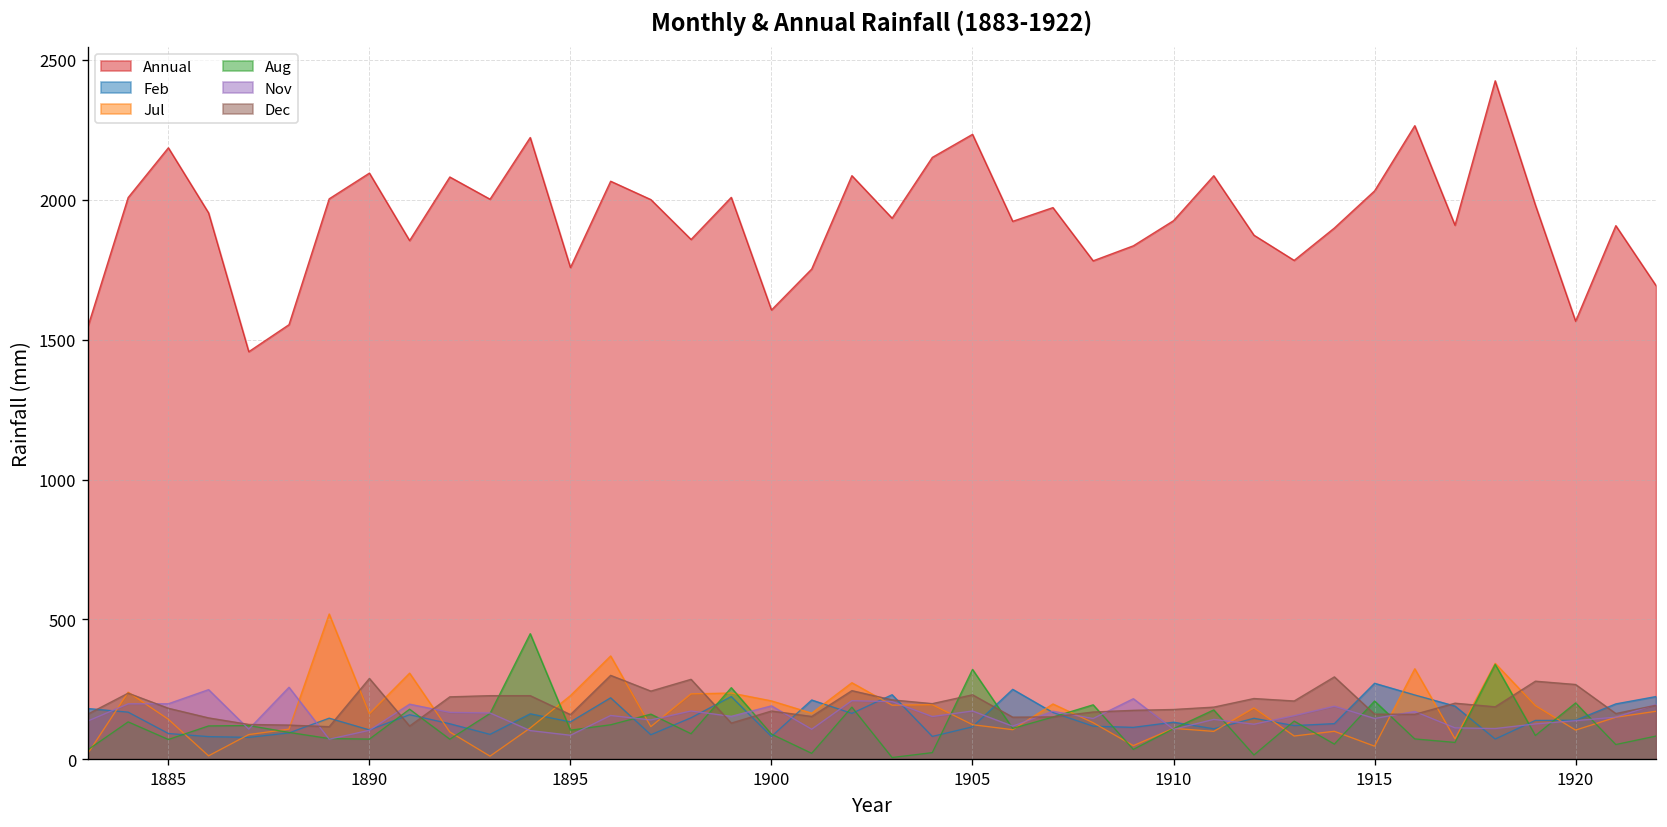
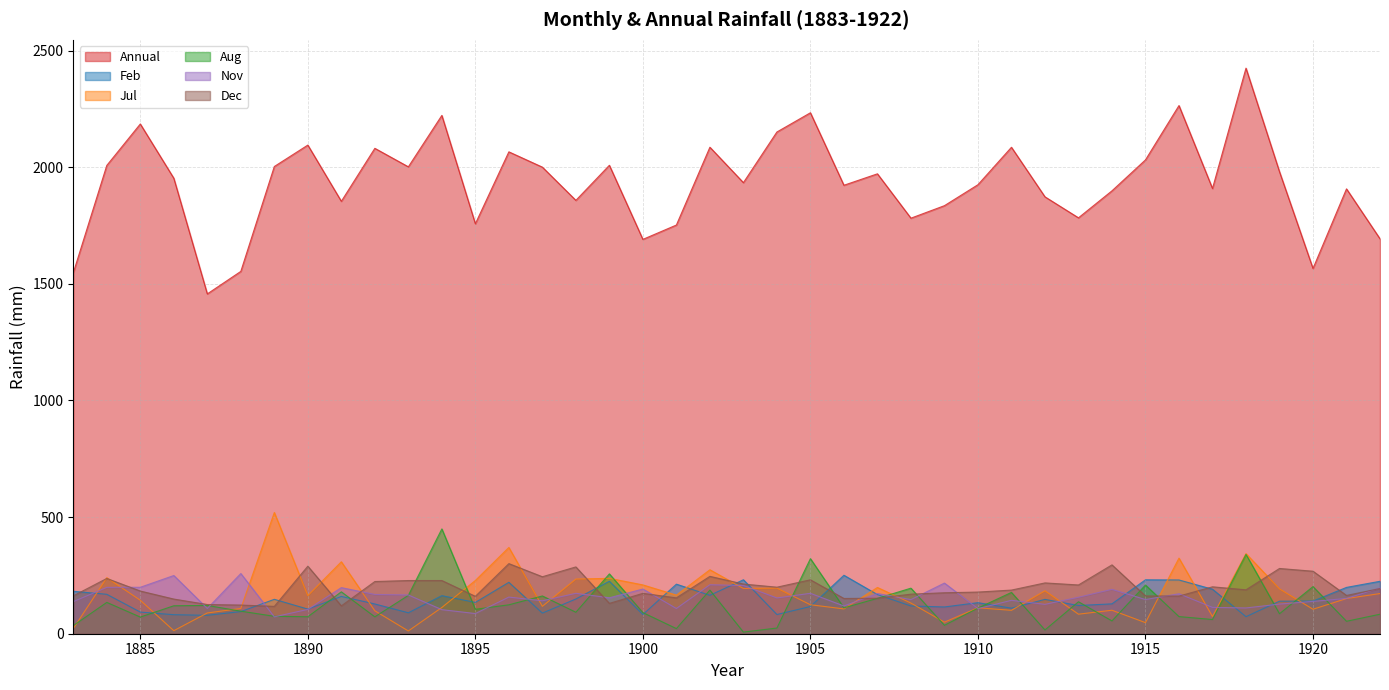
Annual, 1900: 1610 -> 1690
Feb, 1915: 270 -> 230
